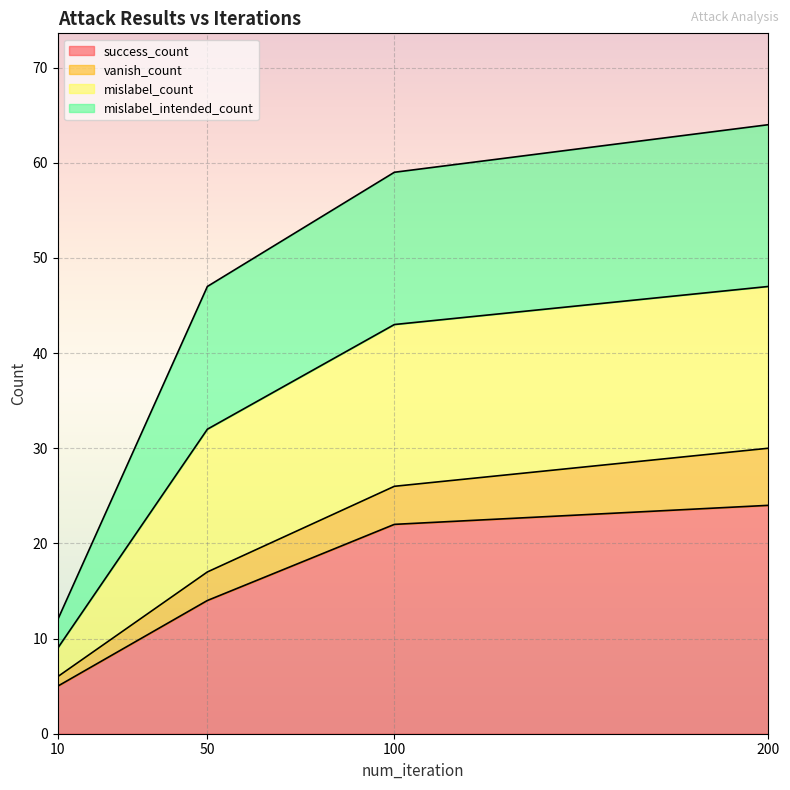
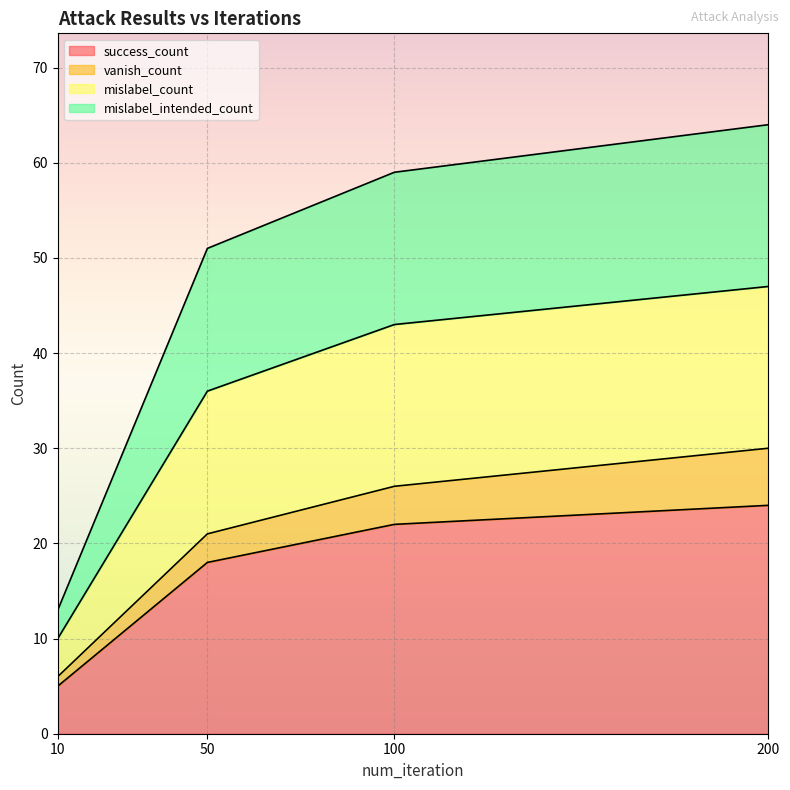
mislabel_count, 10: 3 -> 4
success_count, 50: 14 -> 18
